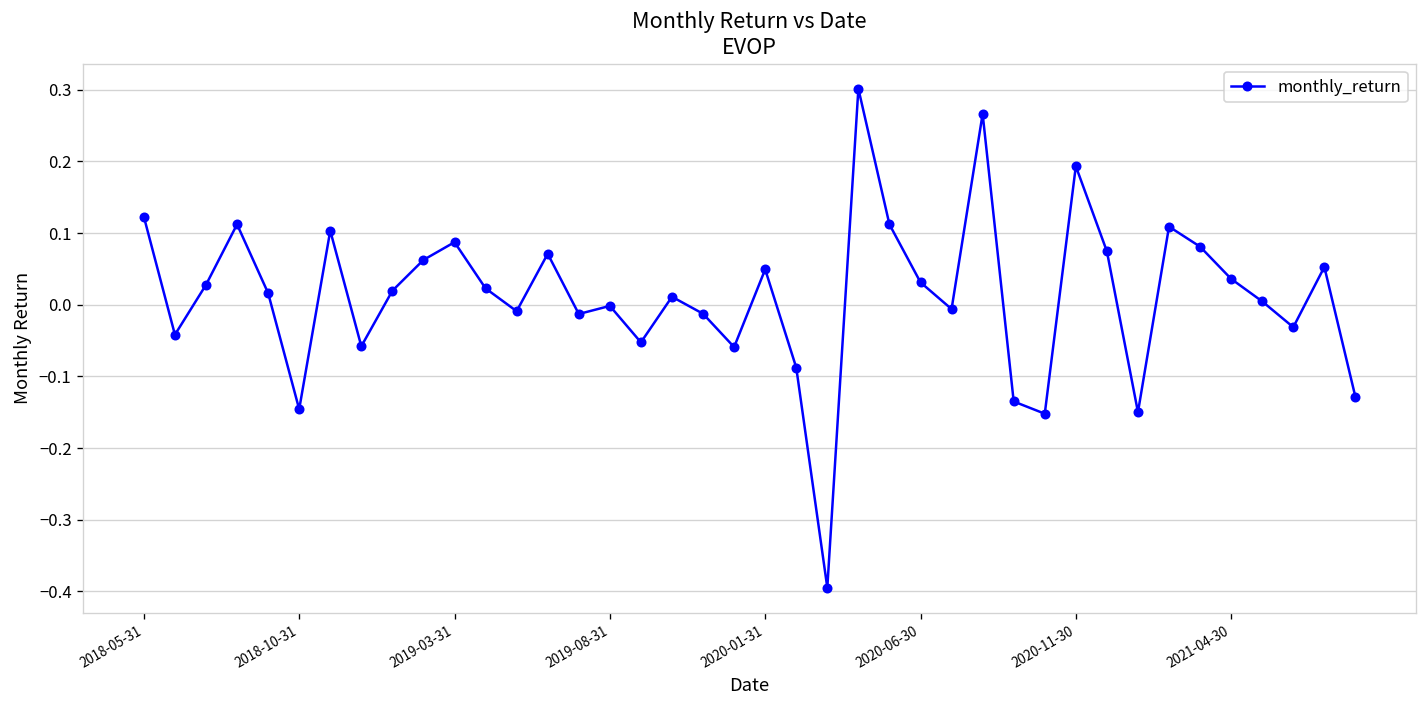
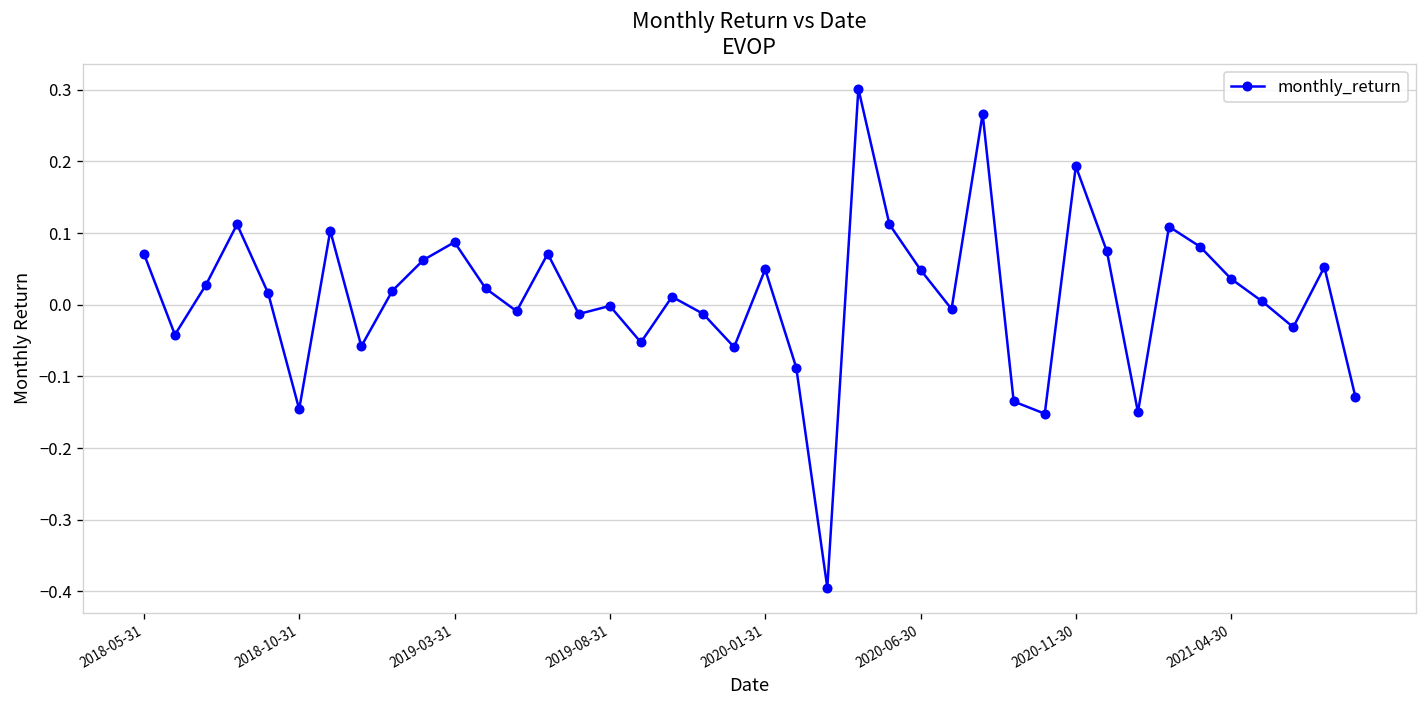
2018-05-31: 0.12 -> 0.07
2020-06-30: 0.03 -> 0.05
